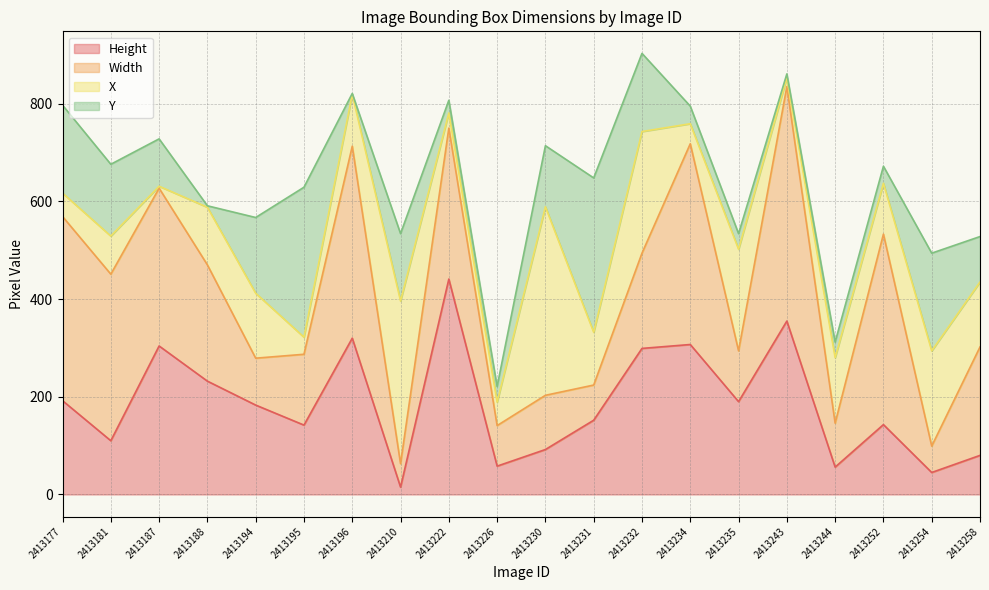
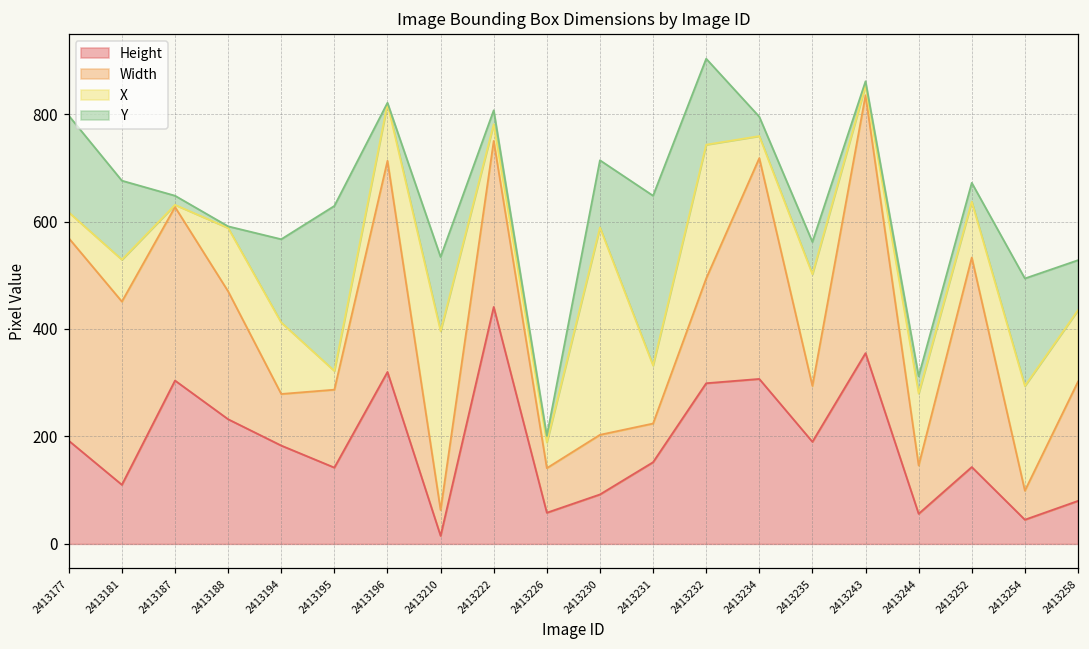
Y, 2413187: 100 -> 20
Y, 2413226: 30 -> 10
Y, 2413235: 30 -> 60
